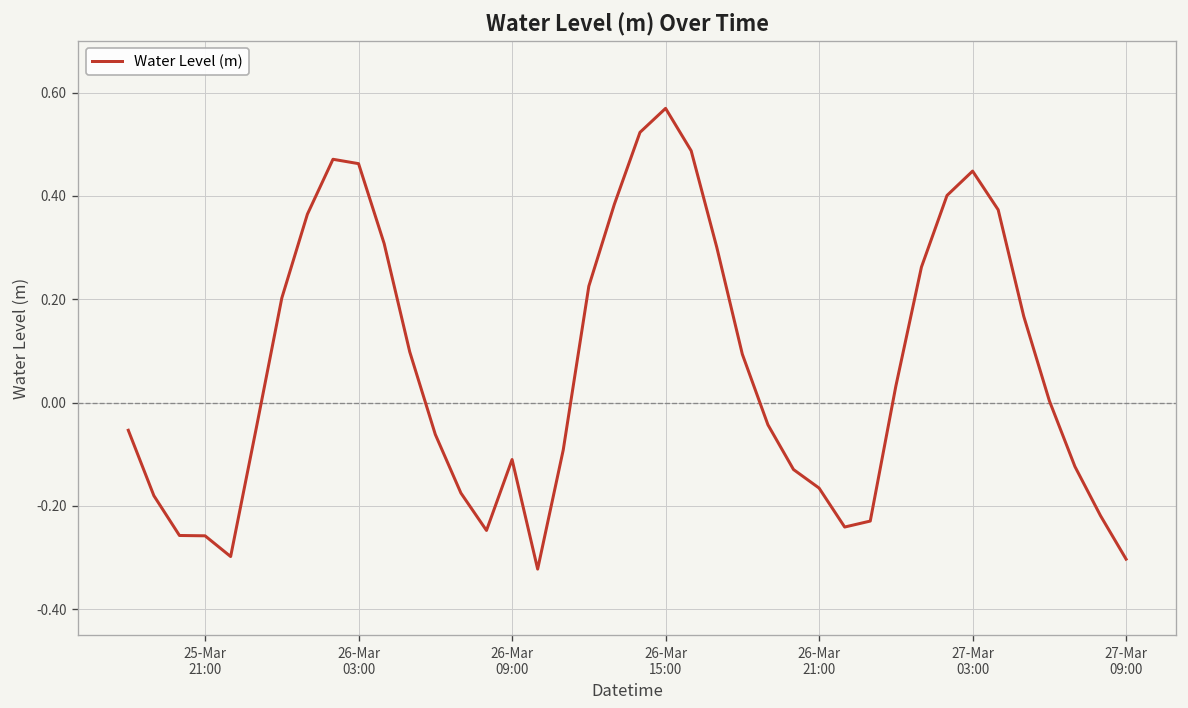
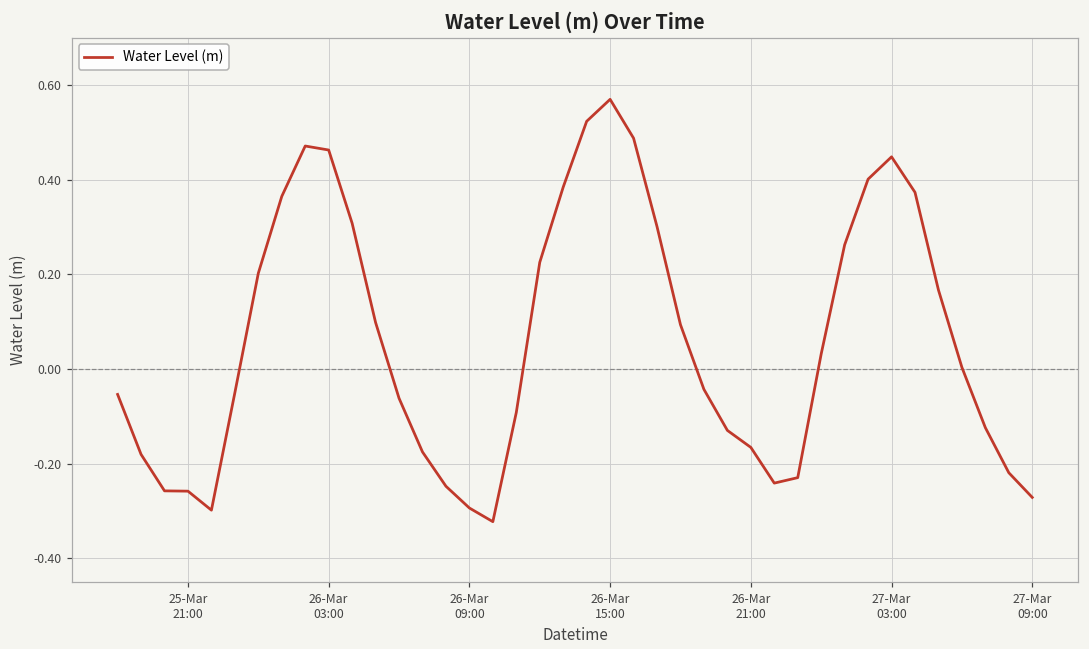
26-Mar 09:00: -0.11 -> -0.29
27-Mar 09:00: -0.30 -> -0.27
